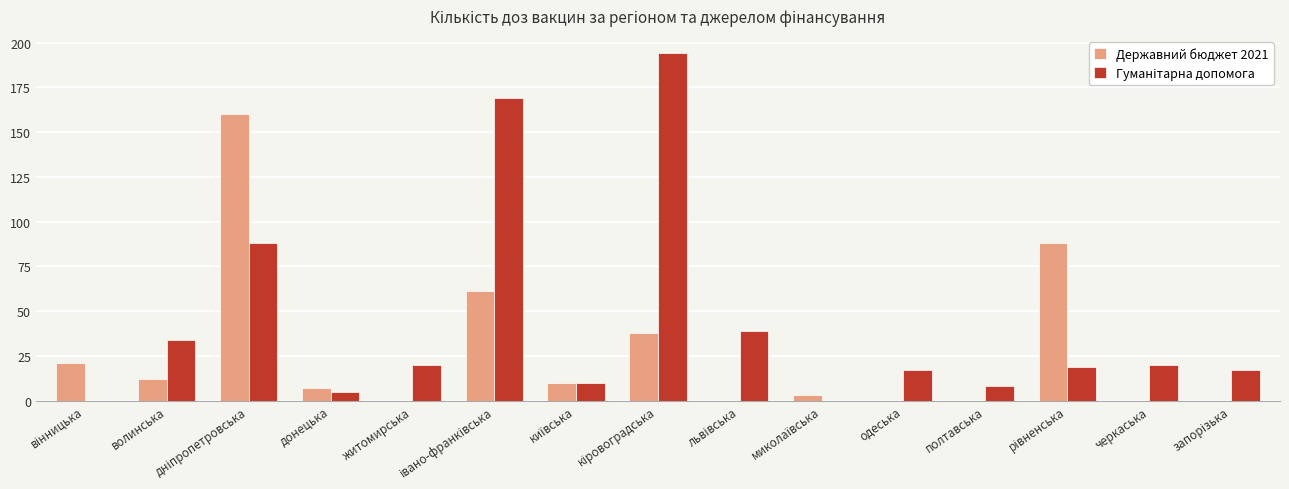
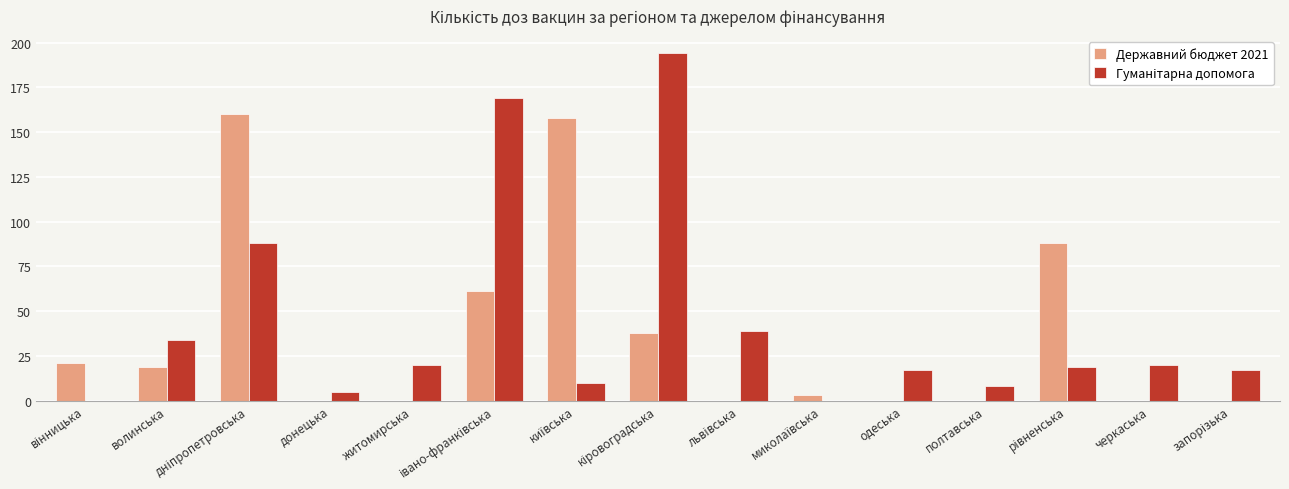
Державний бюджет 2021, волинська: 12 -> 19
Державний бюджет 2021, донецька: 7 -> 0
Державний бюджет 2021, київська: 10 -> 158
